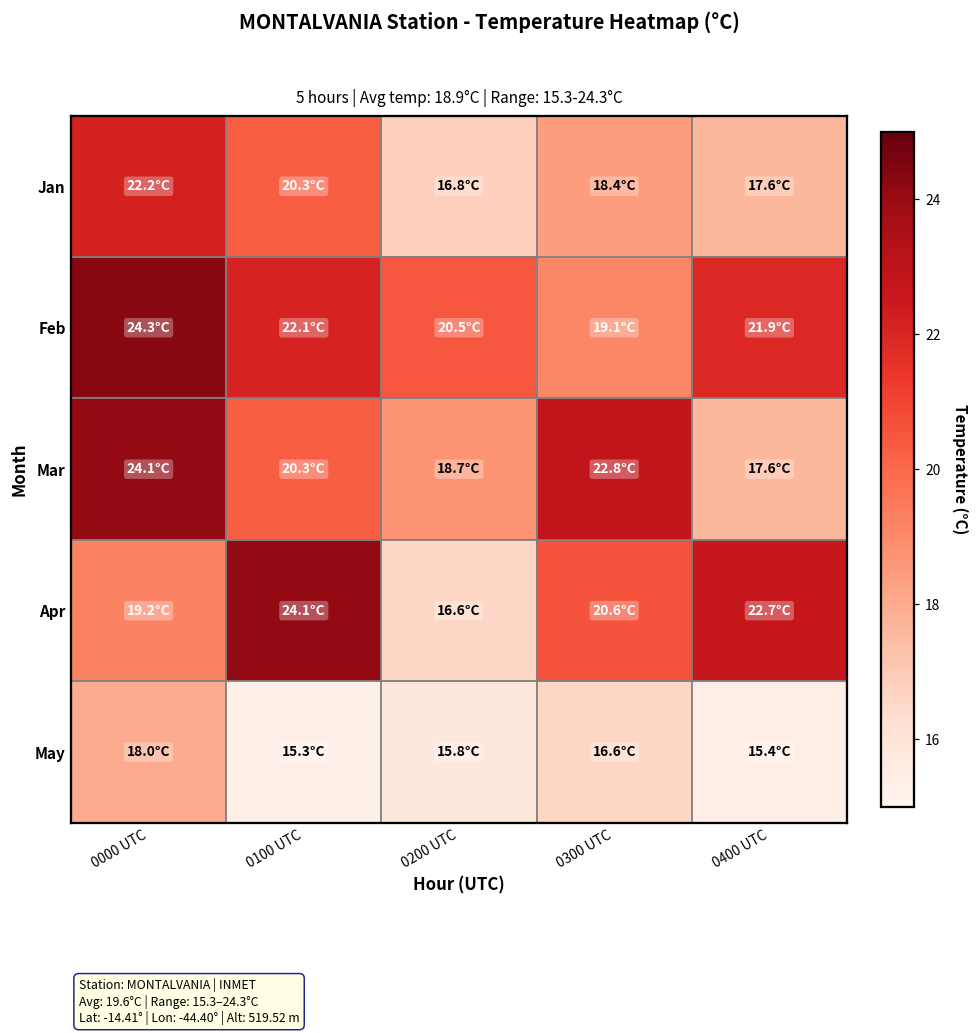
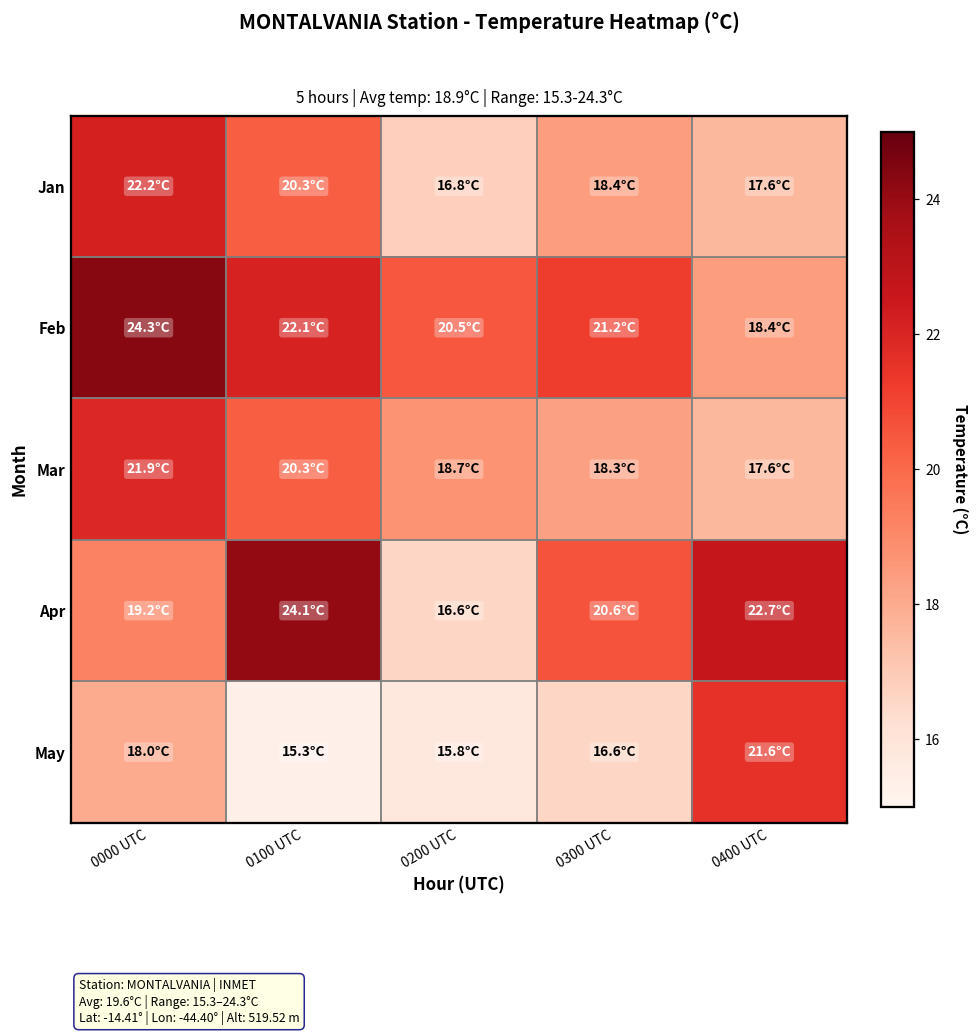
Feb, 0300 UTC: 19.1°C -> 21.2°C
Feb, 0400 UTC: 21.9°C -> 18.4°C
Mar, 0000 UTC: 24.1°C -> 21.9°C
Mar, 0300 UTC: 22.8°C -> 18.3°C
May, 0400 UTC: 15.4°C -> 21.6°C
